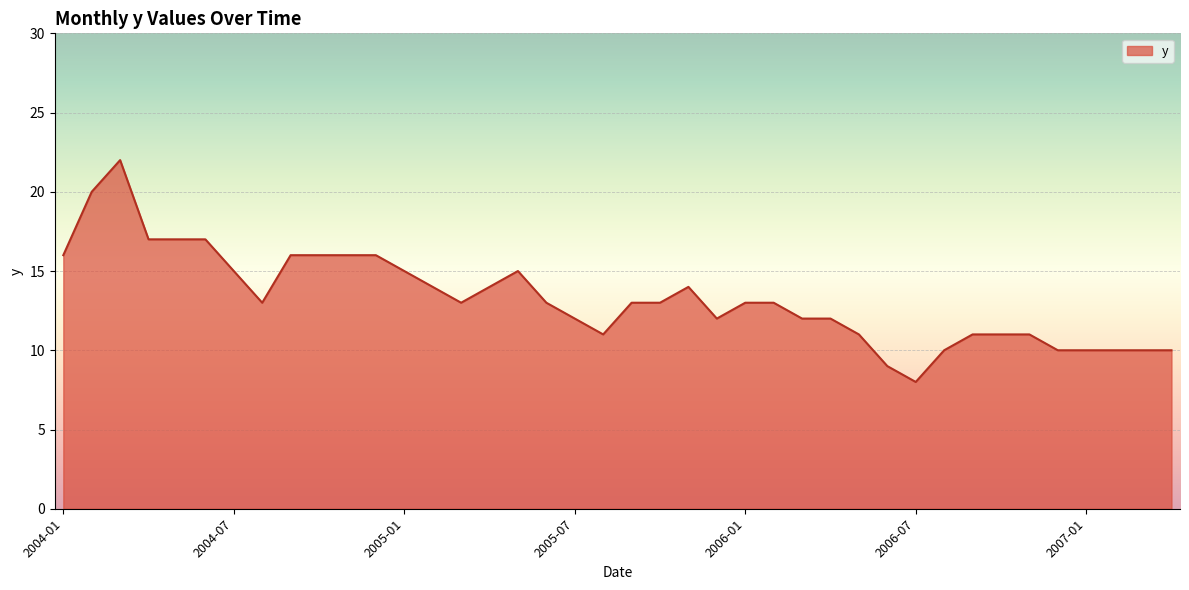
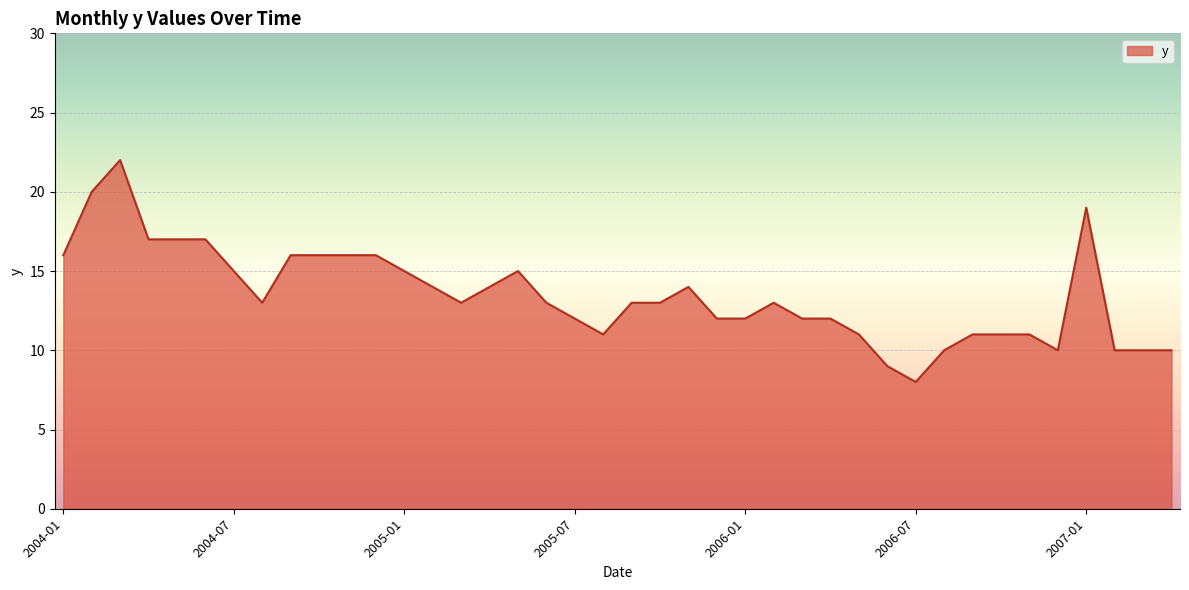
2006-01: 13 -> 12
2007-01: 10 -> 19
